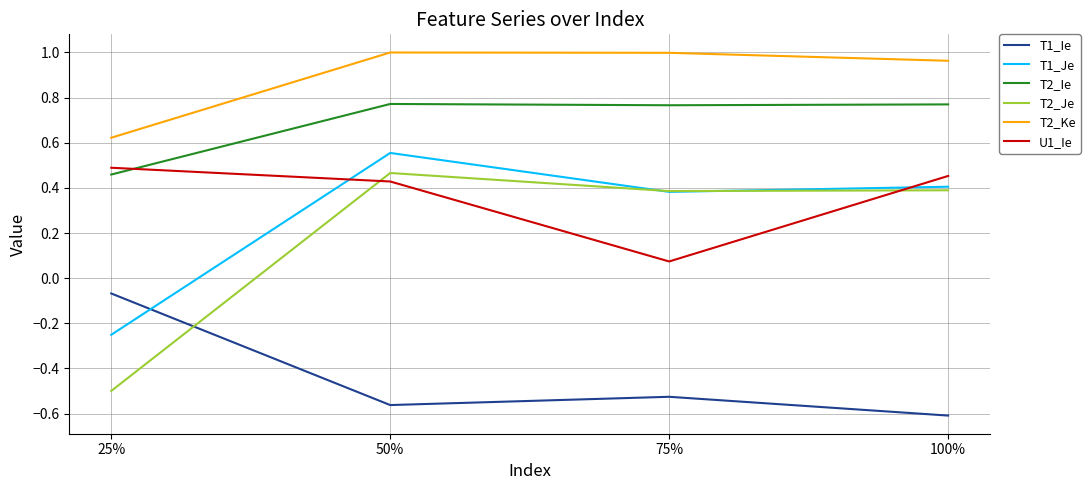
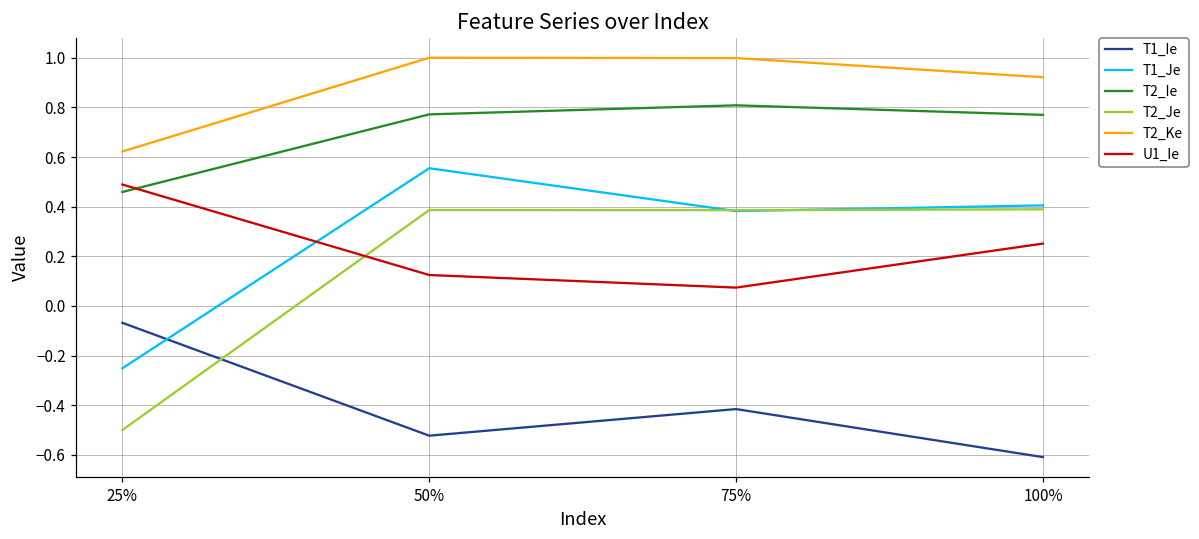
T1_Ie, 50%: -0.56 -> -0.52
T2_Je, 50%: 0.47 -> 0.39
U1_Ie, 50%: 0.43 -> 0.12
T1_Ie, 75%: -0.53 -> -0.42
T2_Ie, 75%: 0.77 -> 0.81
T2_Ke, 100%: 0.96 -> 0.92
U1_Ie, 100%: 0.45 -> 0.25
